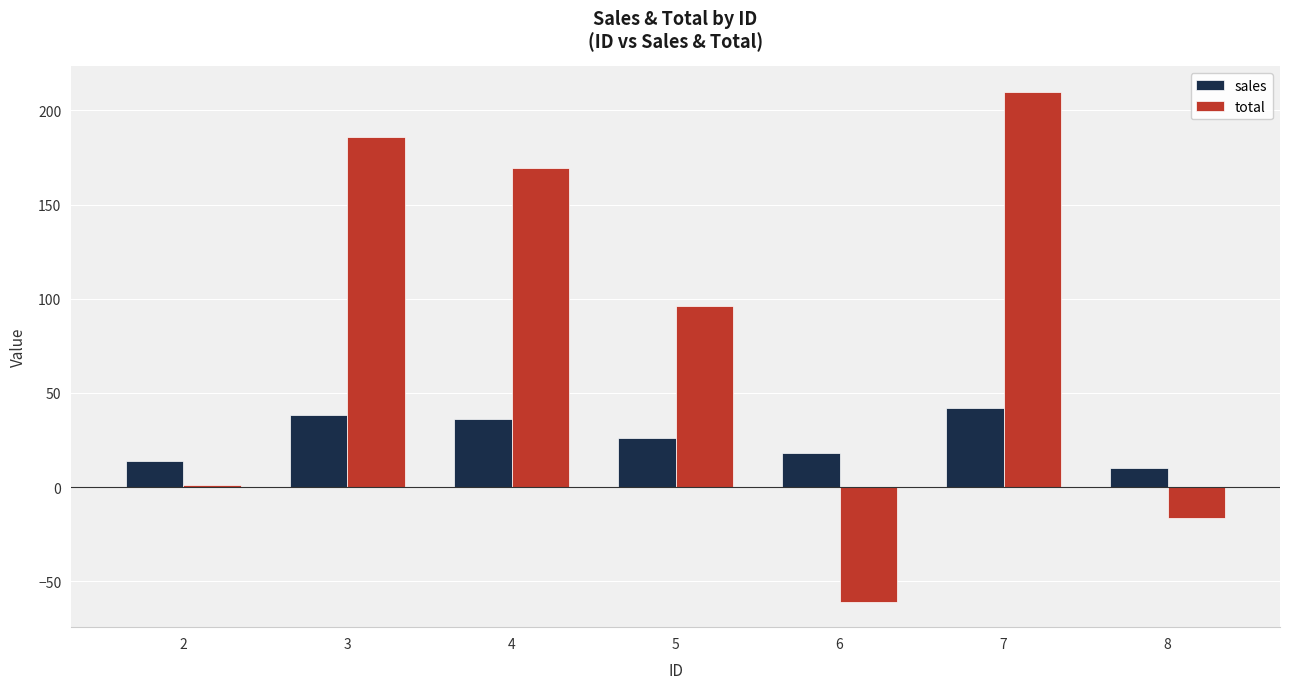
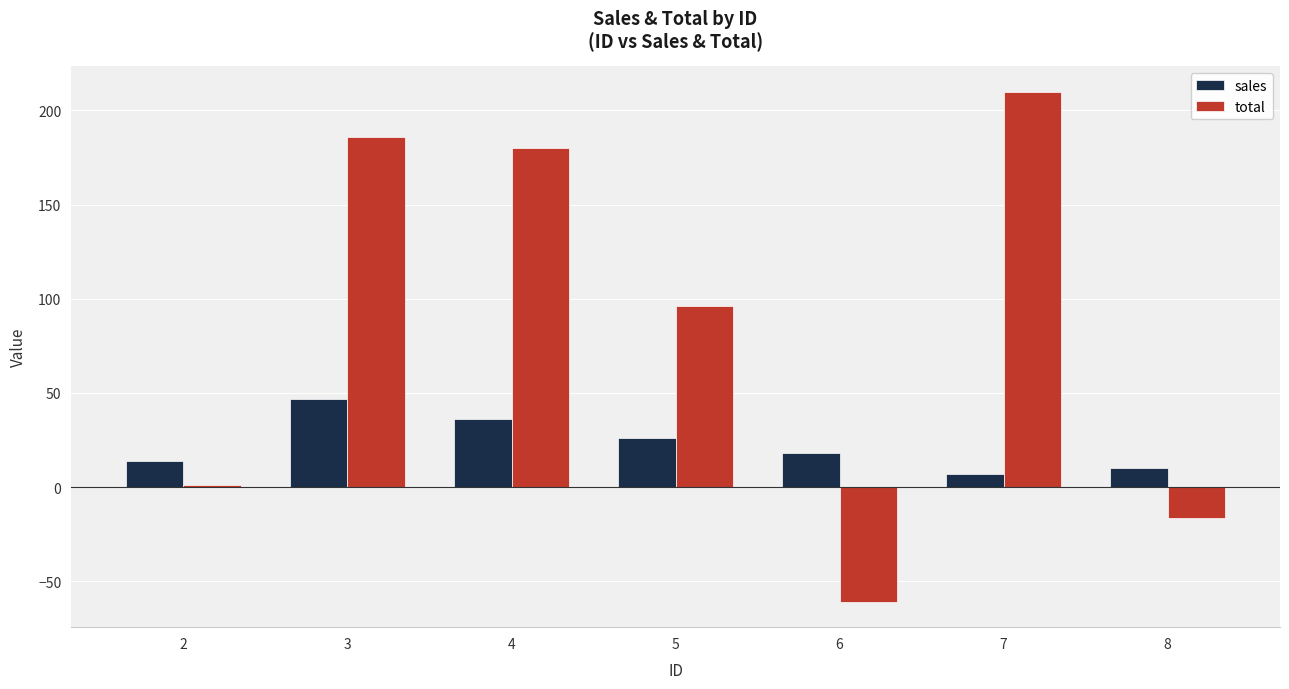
sales, 3: 38 -> 47
total, 4: 169 -> 180
sales, 7: 42 -> 7
